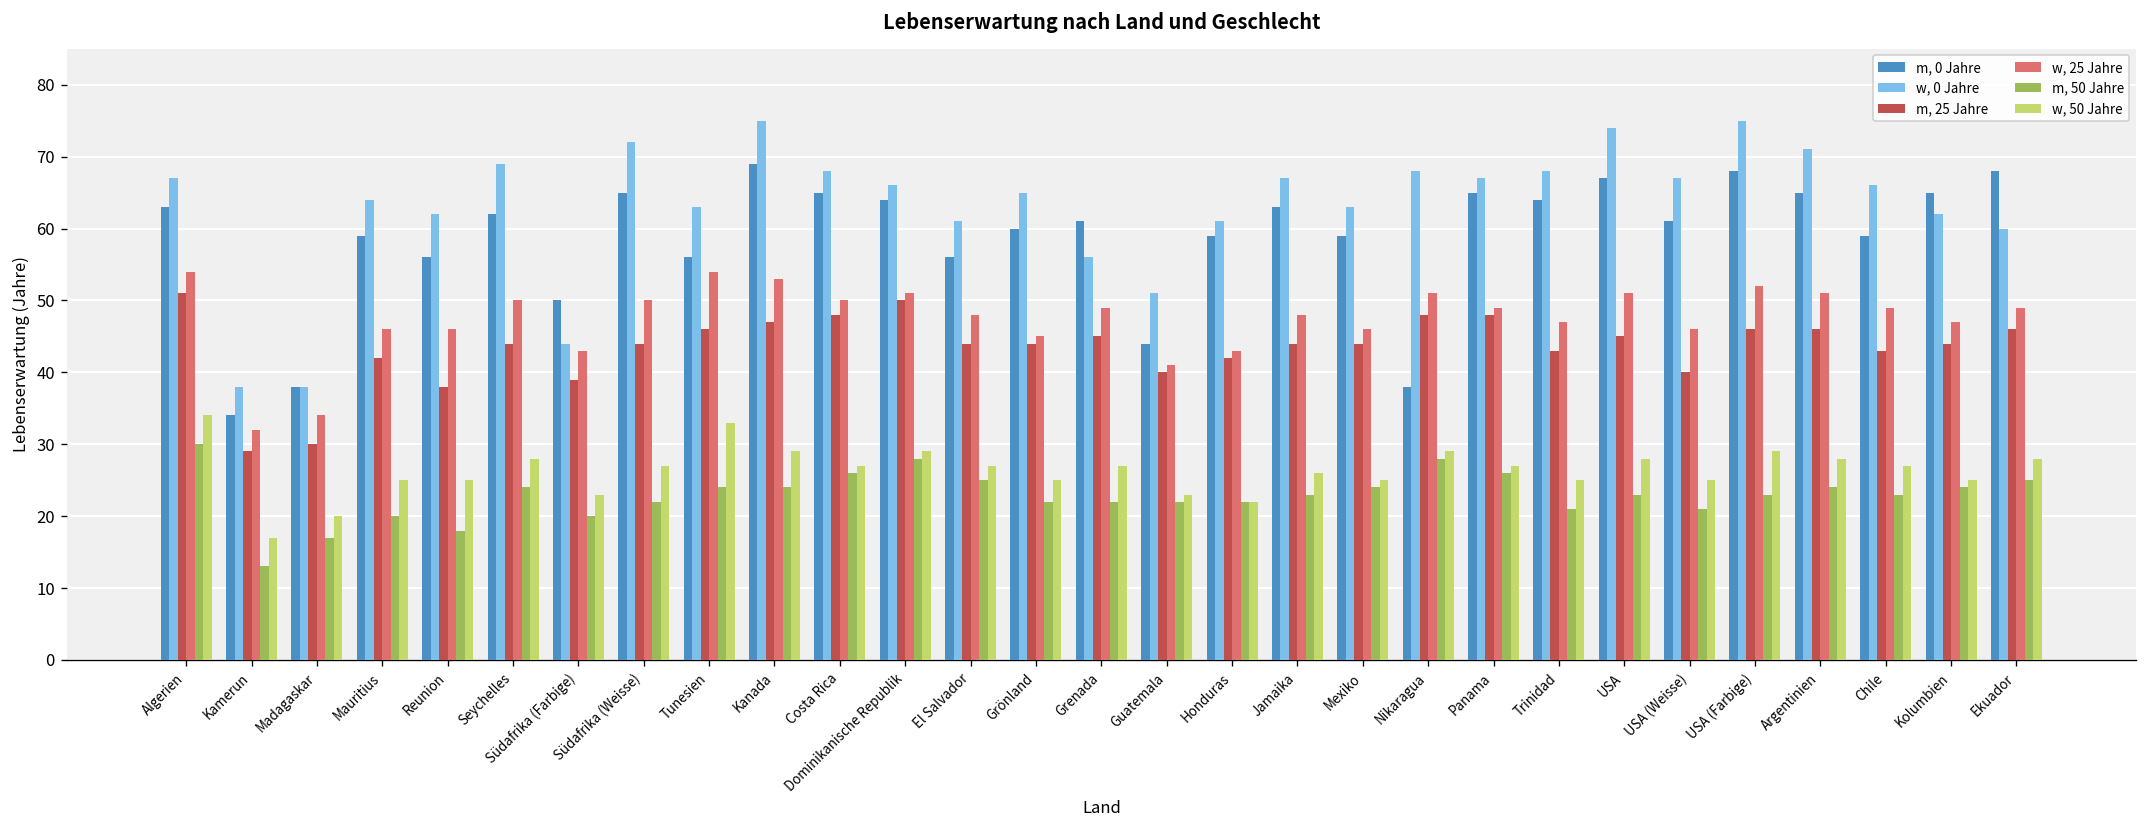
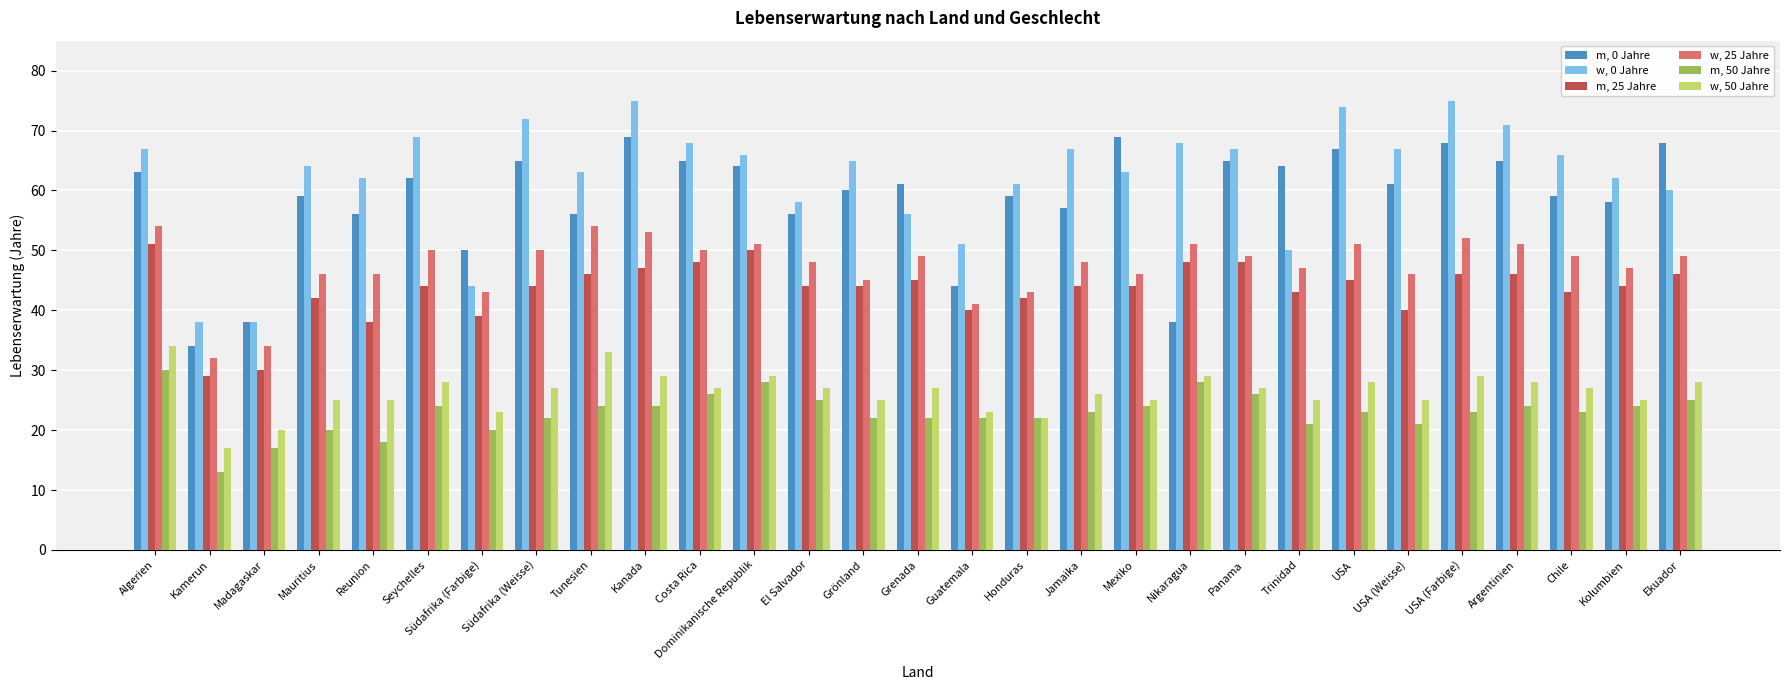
w, 0 Jahre, El Salvador: 61 -> 58
m, 0 Jahre, Jamaika: 63 -> 57
m, 0 Jahre, Mexiko: 59 -> 69
w, 0 Jahre, Trinidad: 68 -> 50
m, 0 Jahre, Kolumbien: 65 -> 58
